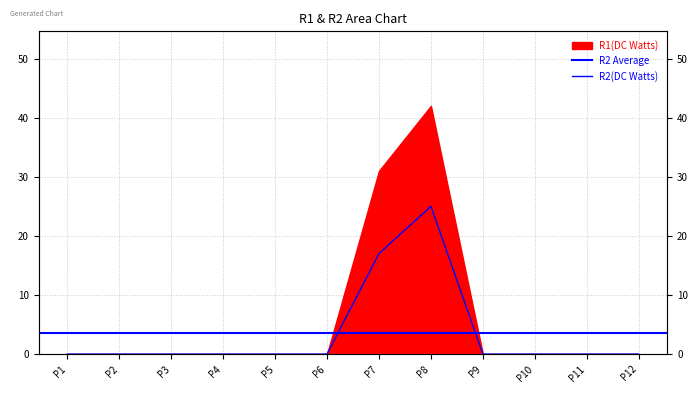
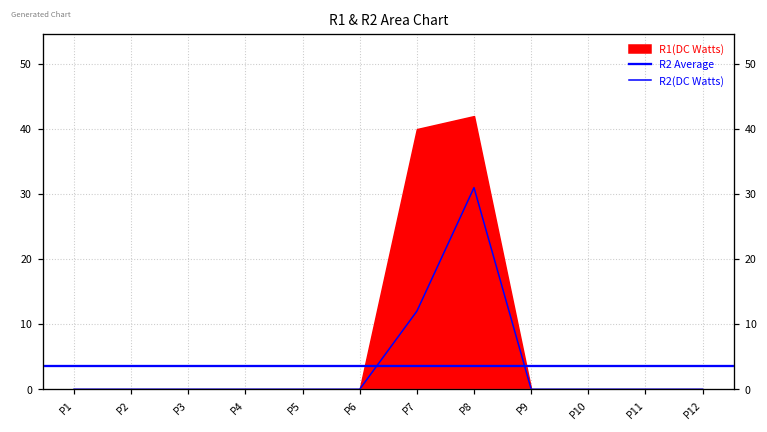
R1(DC Watts), P7: 31 -> 40
R2(DC Watts), P7: 17 -> 12
R2(DC Watts), P8: 25 -> 31
